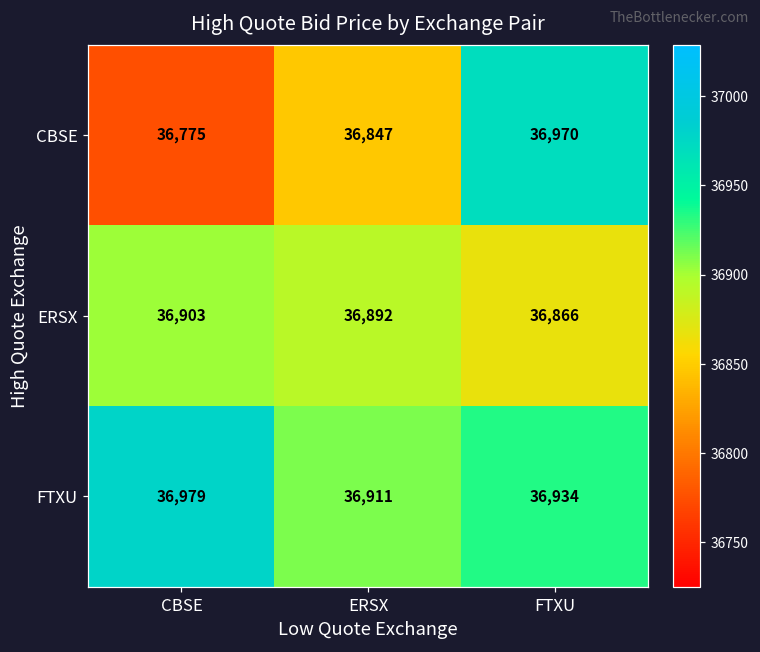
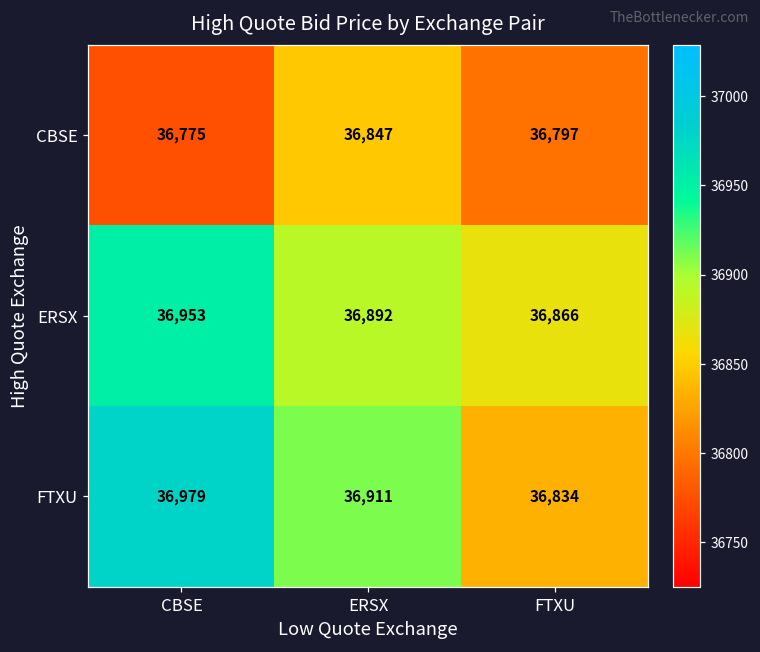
CBSE, FTXU: 36,970 -> 36,797
ERSX, CBSE: 36,903 -> 36,953
FTXU, FTXU: 36,934 -> 36,834
